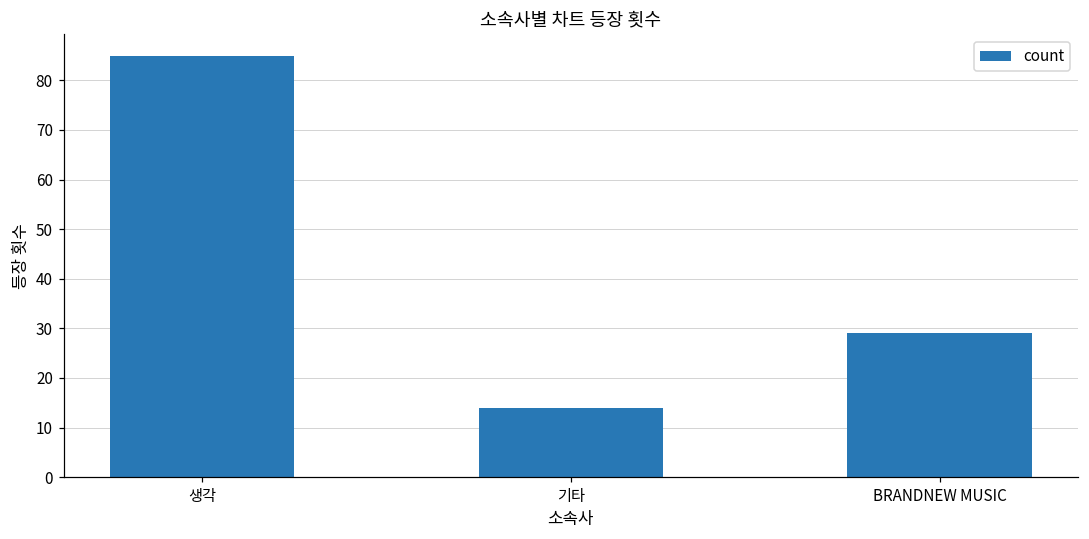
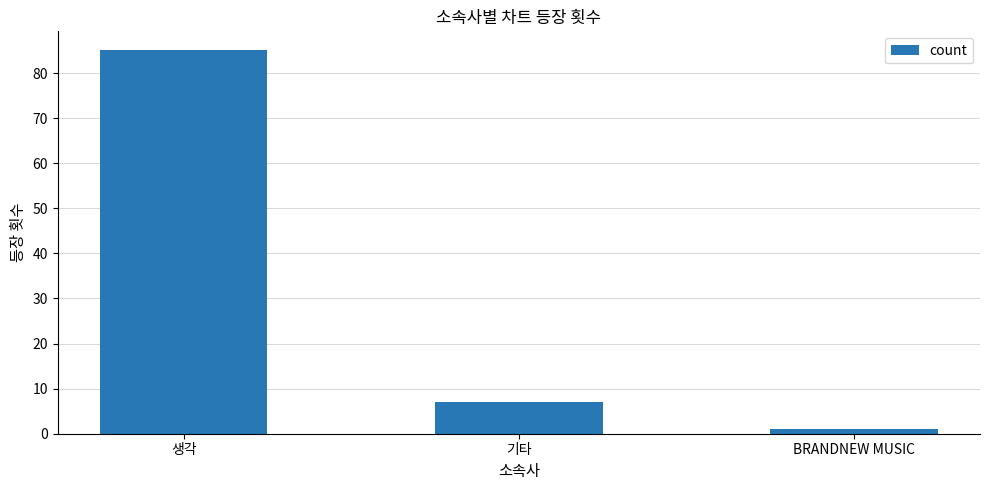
기타: 14 -> 7
BRANDNEW MUSIC: 29 -> 1
